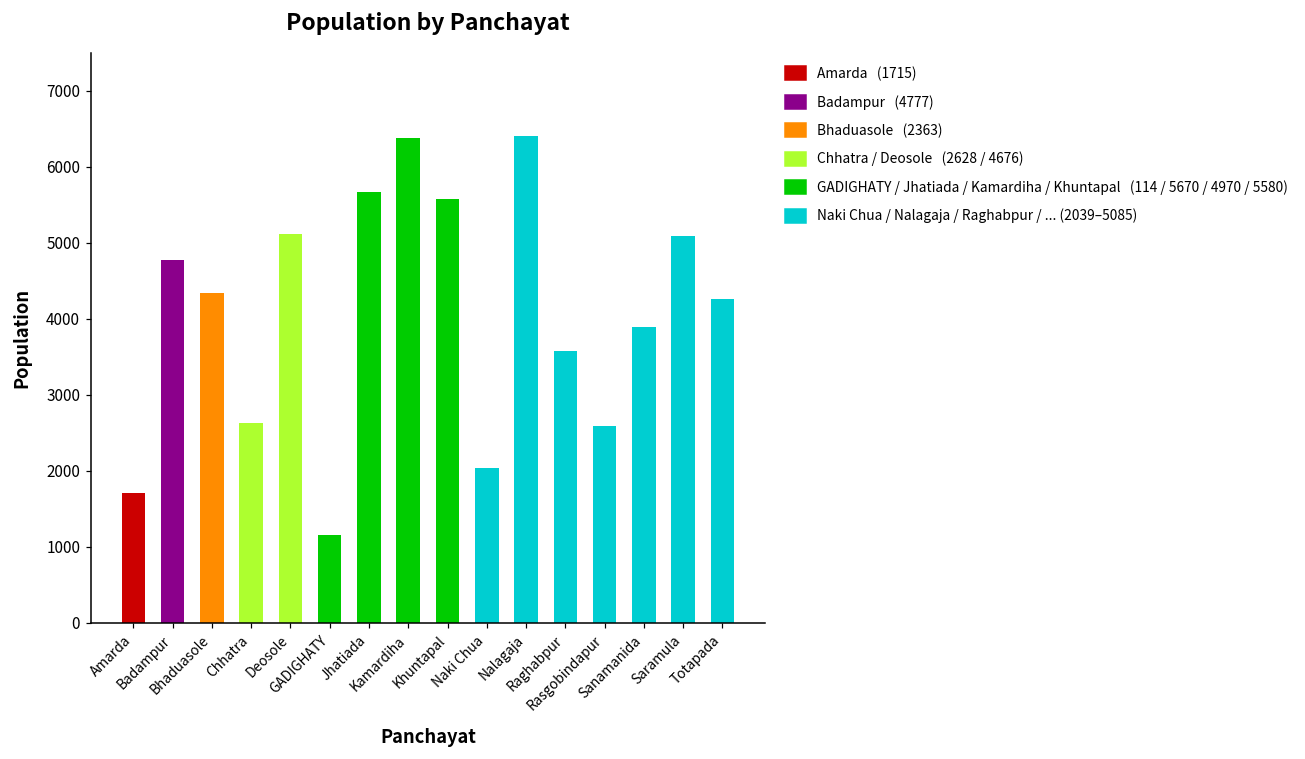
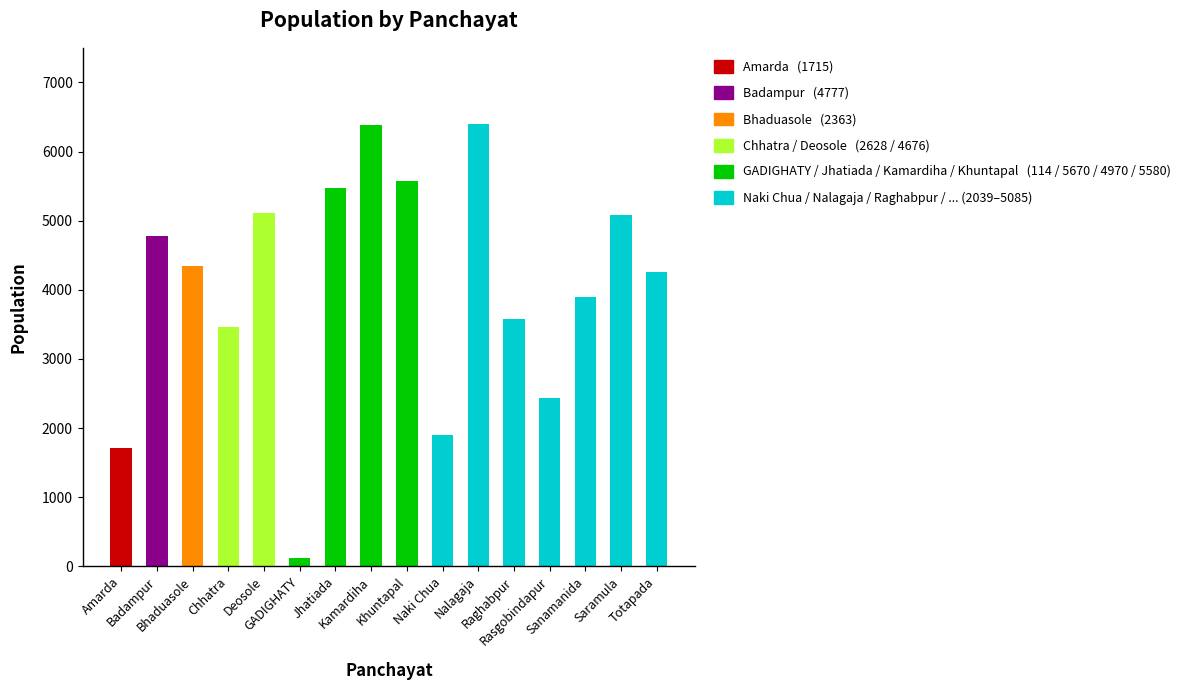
Chhatra: 2600 -> 3500
GADIGHATY: 1200 -> 100
Jhatiada: 5700 -> 5500
Naki Chua: 2000 -> 1900
Rasgobindapur: 2600 -> 2400
